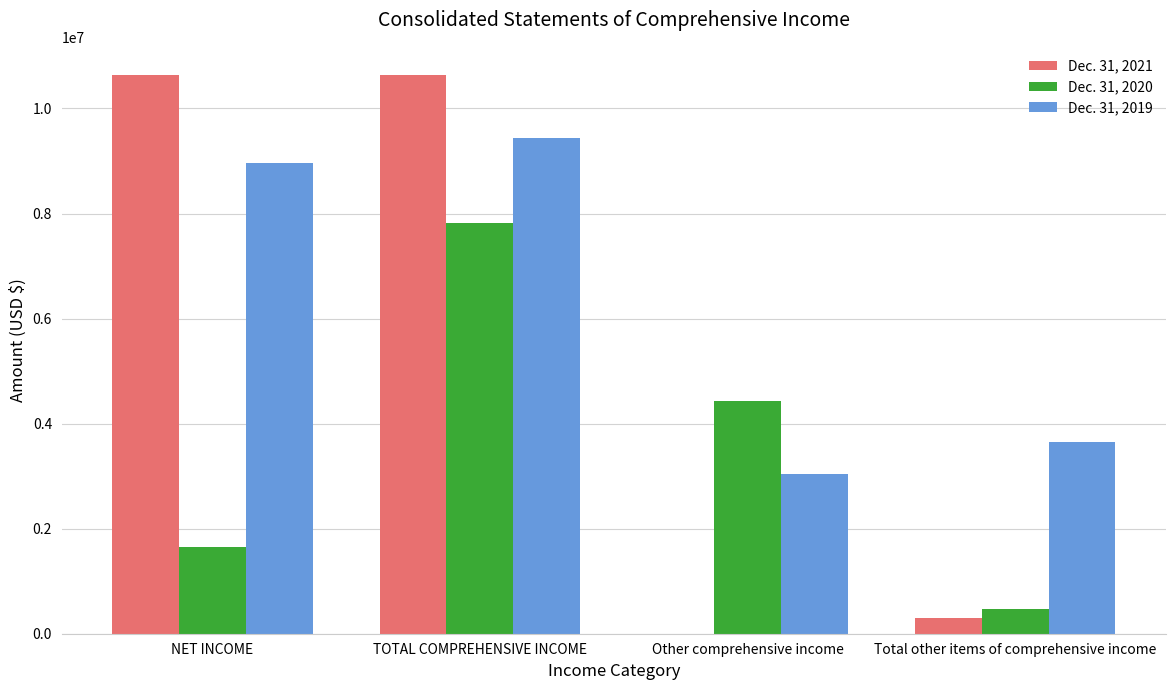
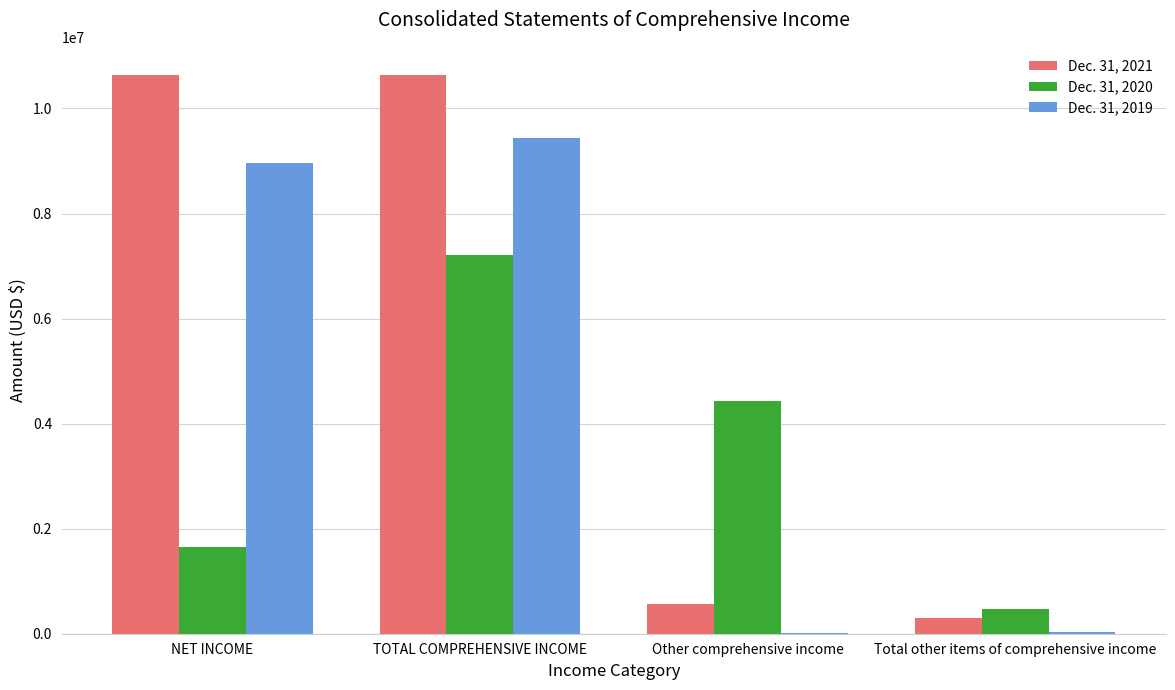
Dec. 31, 2020, TOTAL COMPREHENSIVE INCOME: 7800000 -> 7200000
Dec. 31, 2021, Other comprehensive income: 0 -> 600000
Dec. 31, 2019, Other comprehensive income: 3000000 -> 0
Dec. 31, 2019, Total other items of comprehensive income: 3600000 -> 0
